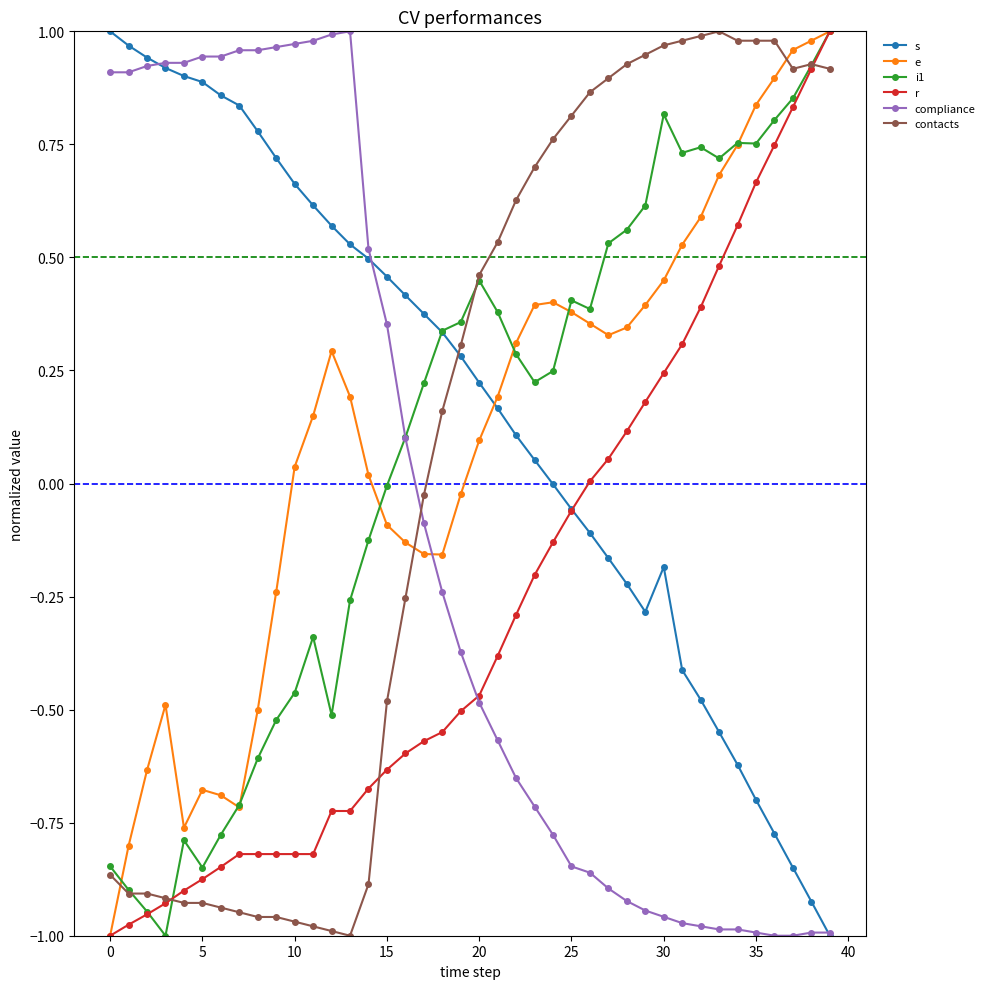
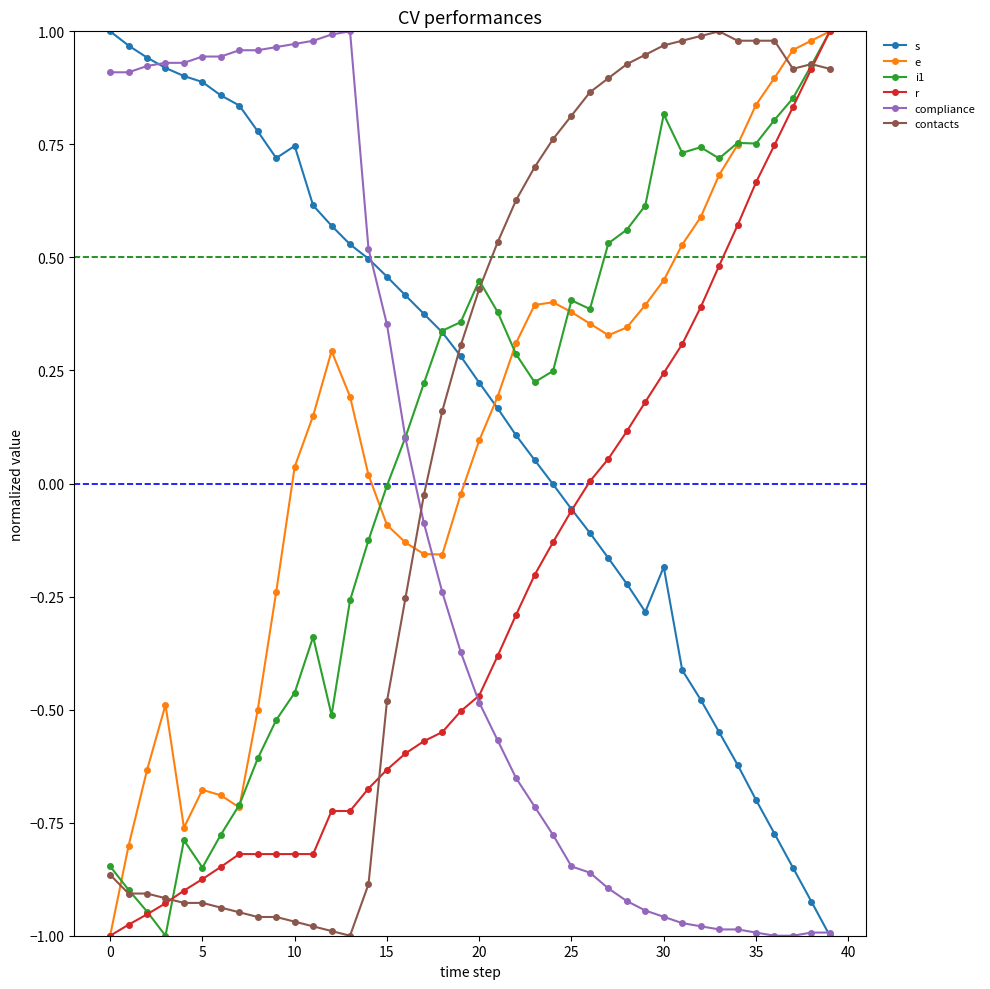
s, 10: 0.66 -> 0.75
contacts, 20: 0.46 -> 0.43
